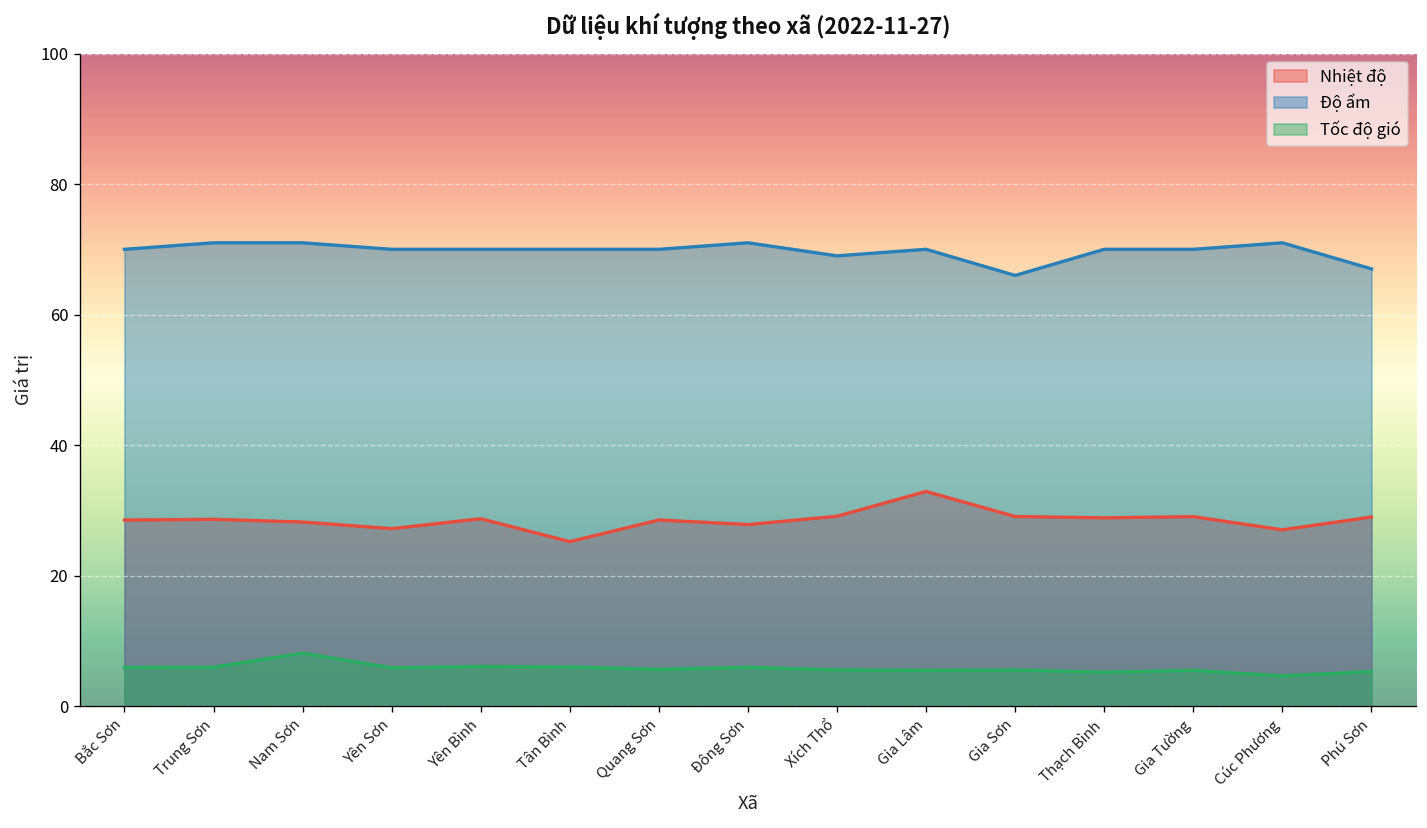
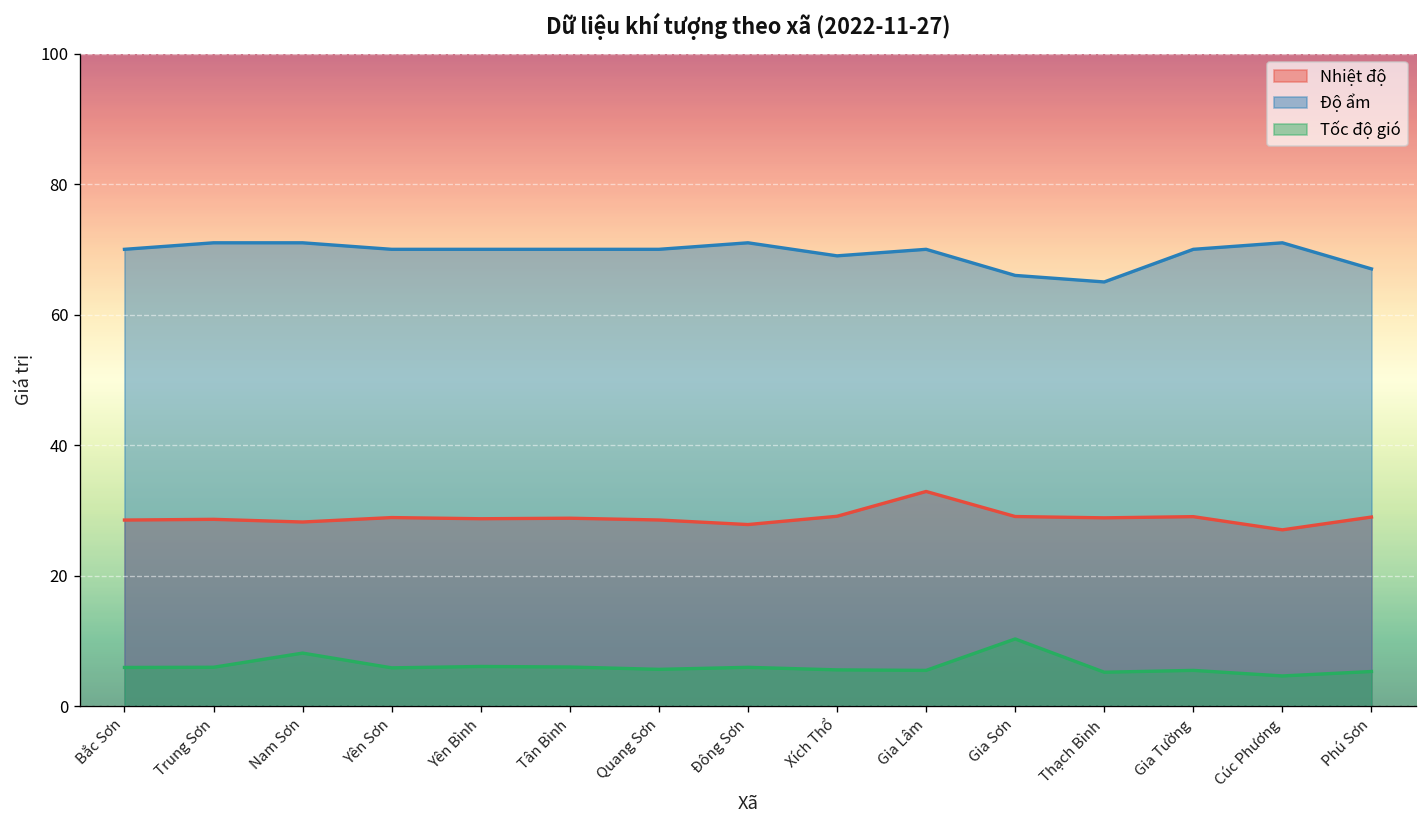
Nhiệt độ, Yên Sơn: 27 -> 29
Nhiệt độ, Tân Bình: 25 -> 29
Tốc độ gió, Gia Sơn: 6 -> 10
Độ ẩm, Thạch Bình: 70 -> 65
